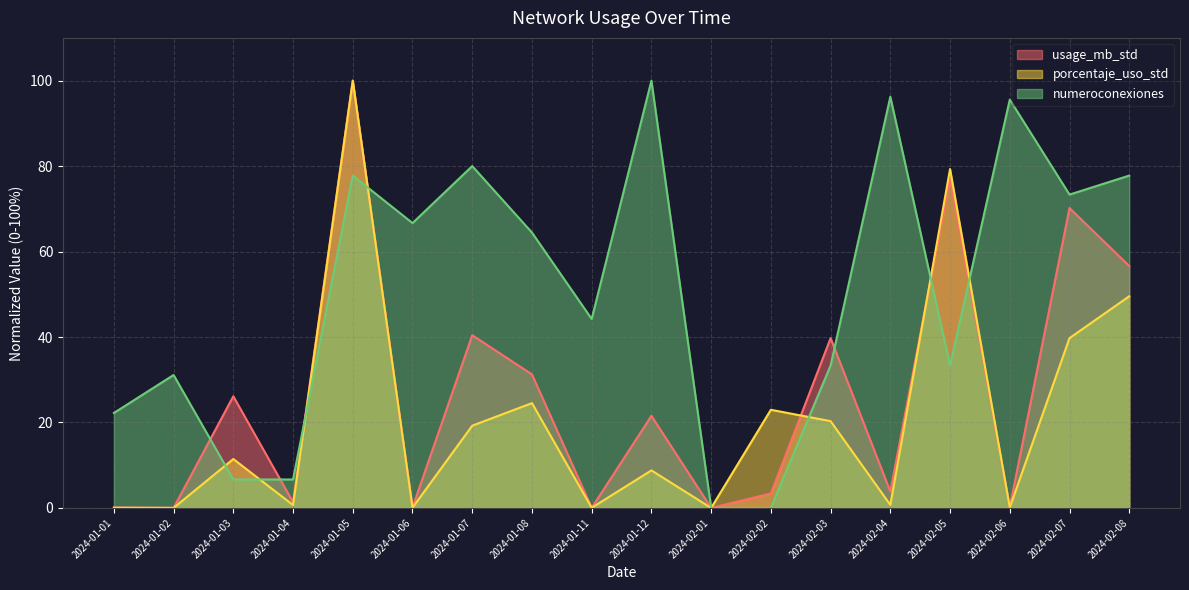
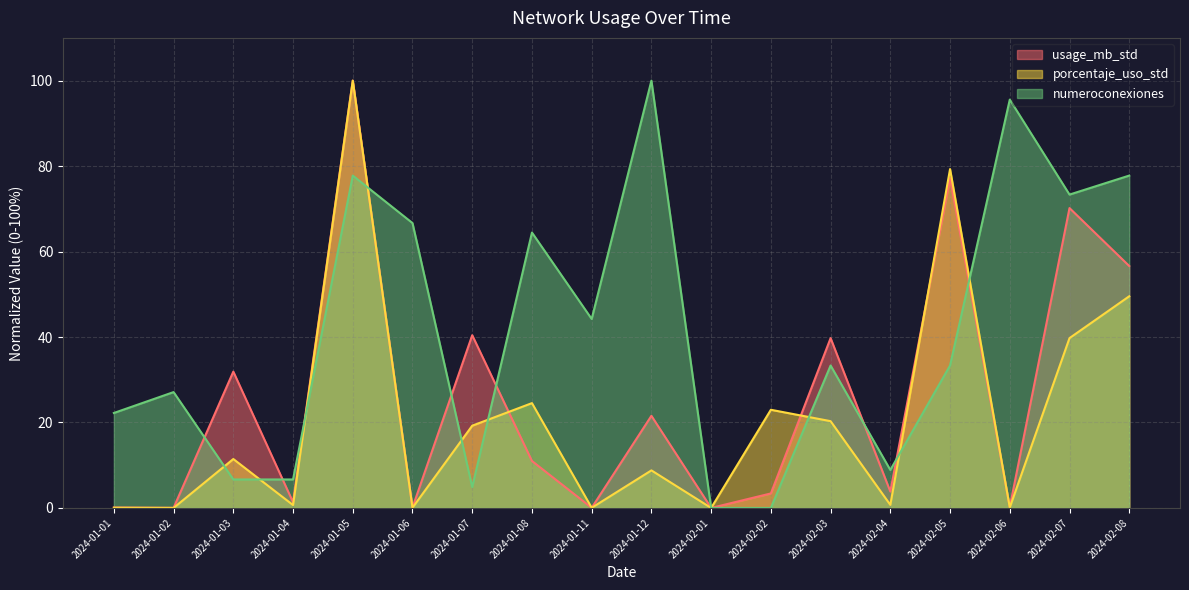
numeroconexiones, 2024-01-02: 31 -> 27
usage_mb_std, 2024-01-03: 26 -> 32
numeroconexiones, 2024-01-07: 80 -> 5
usage_mb_std, 2024-01-08: 31 -> 11
numeroconexiones, 2024-02-04: 96 -> 9
